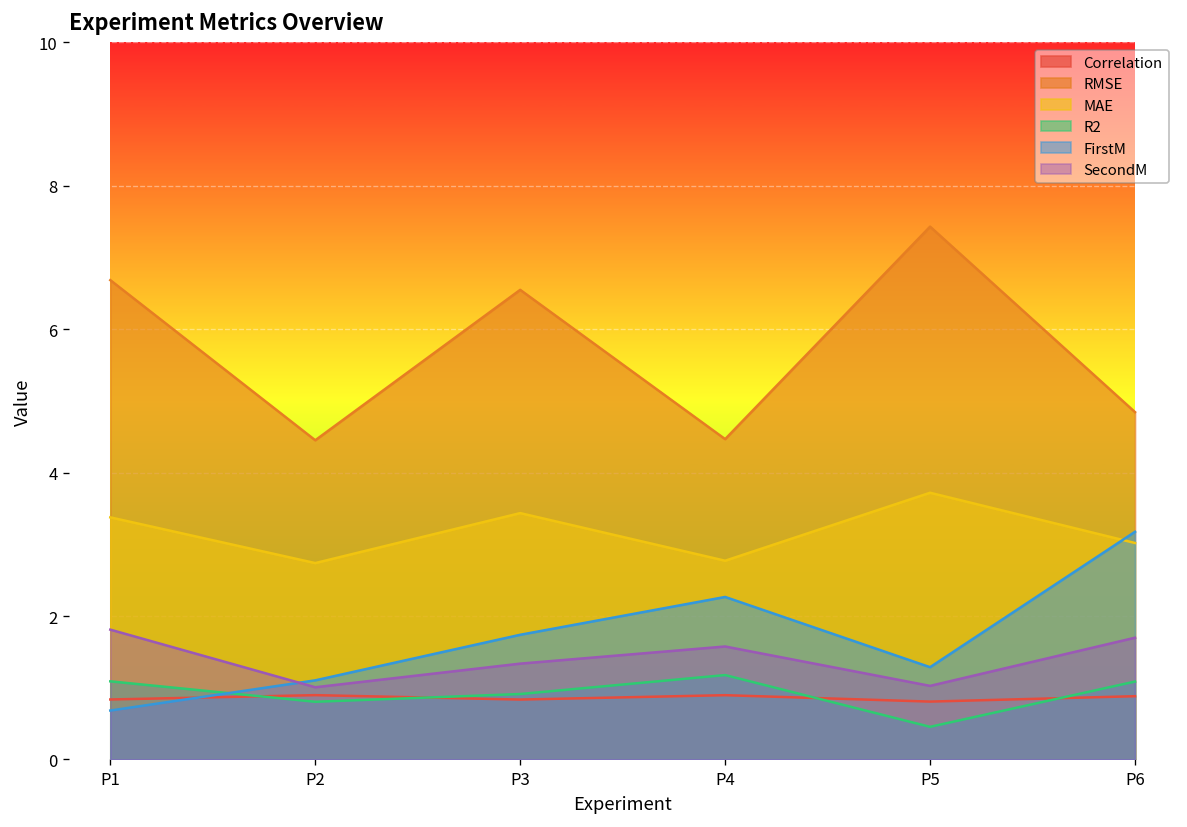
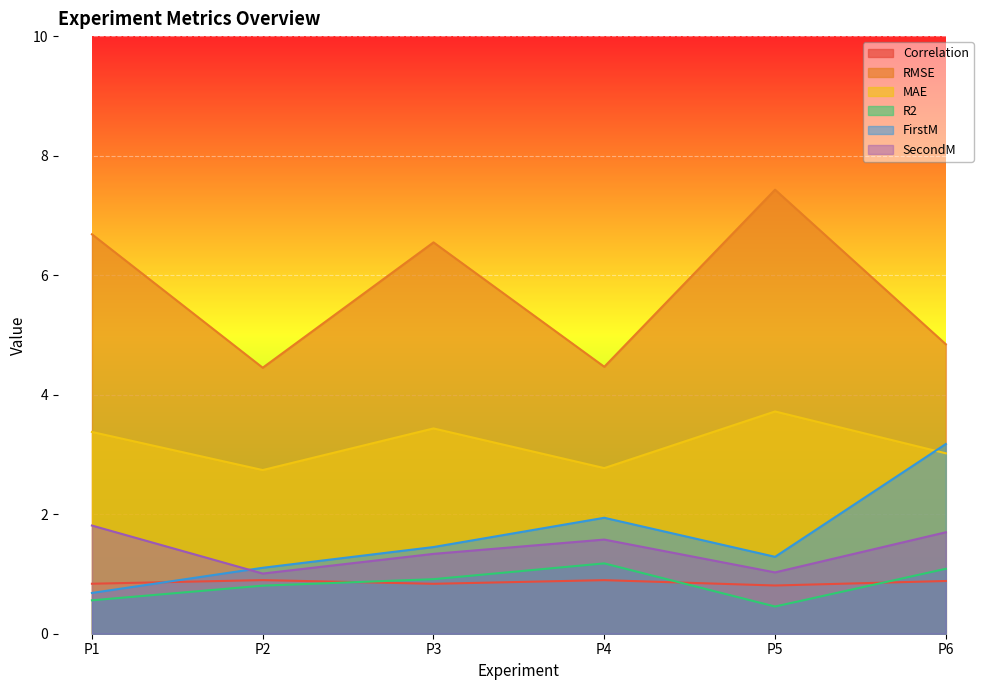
R2, P1: 1.1 -> 0.6
FirstM, P3: 1.7 -> 1.5
FirstM, P4: 2.3 -> 1.9
